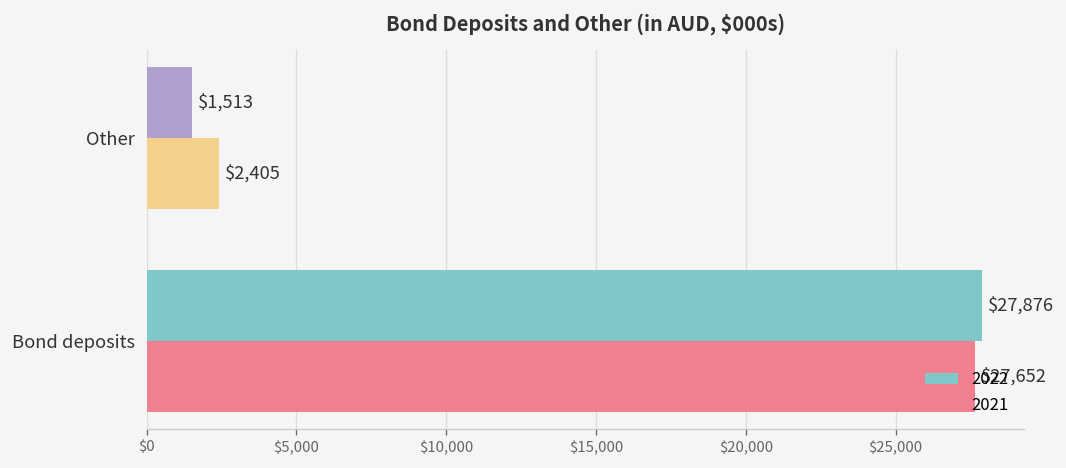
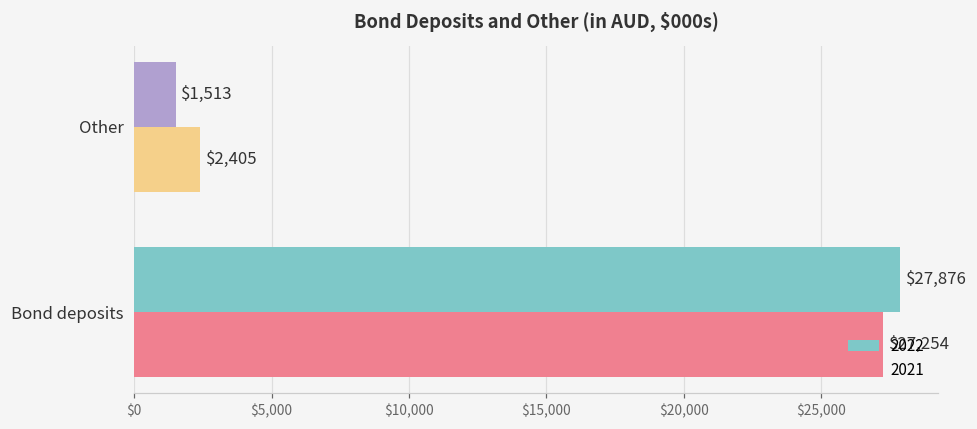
2021, Bond deposits: $27,652 -> $27,254
